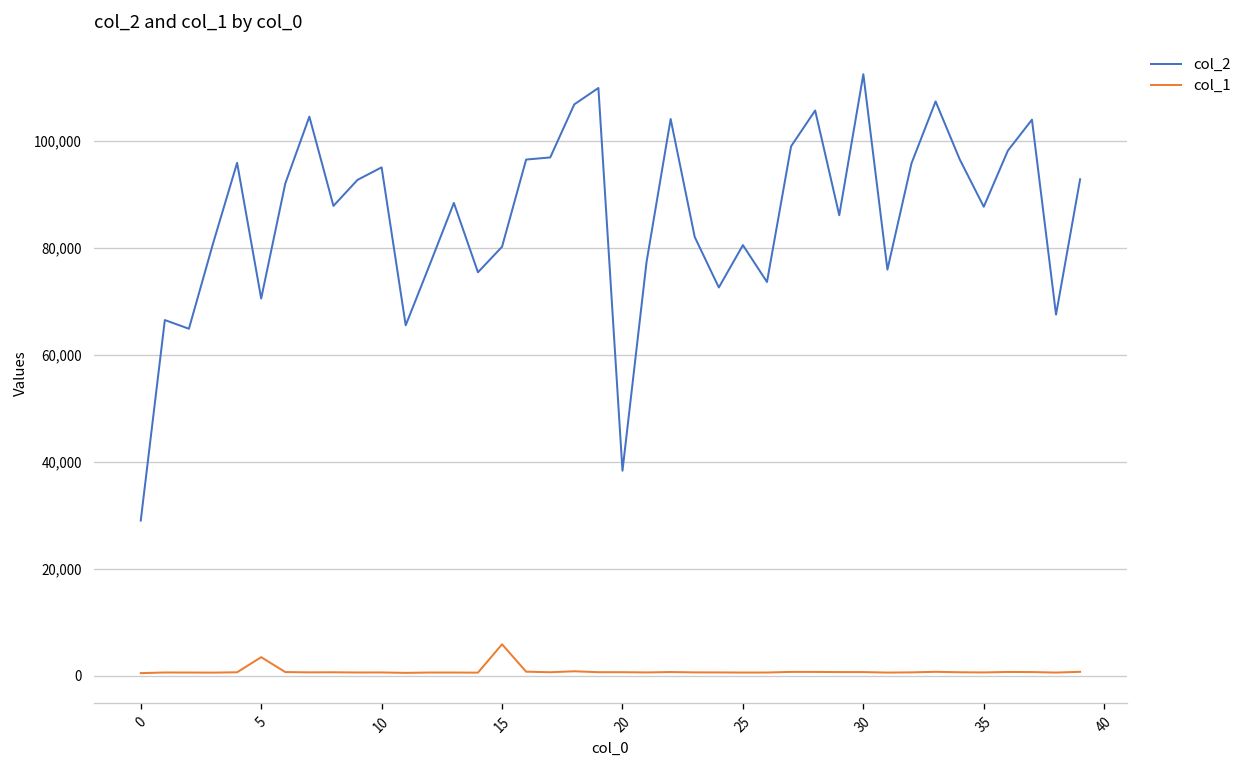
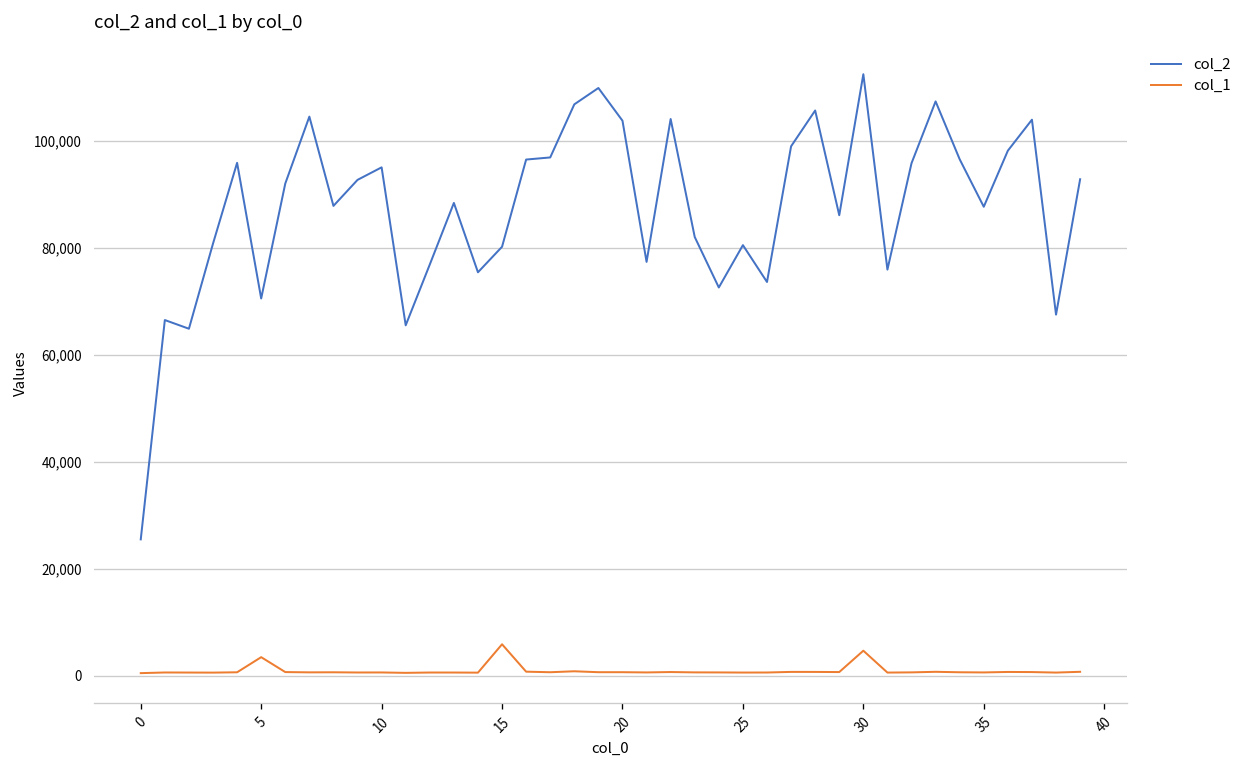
col_2, 0: 29,000 -> 25,000
col_2, 20: 38,000 -> 104,000
col_1, 30: 1,000 -> 5,000
